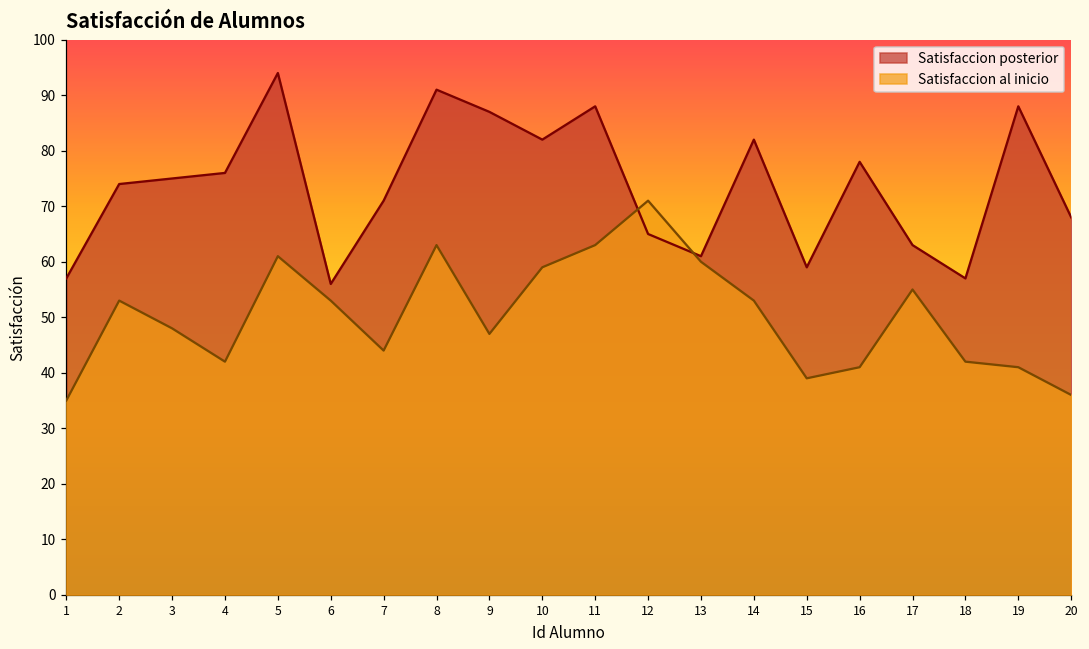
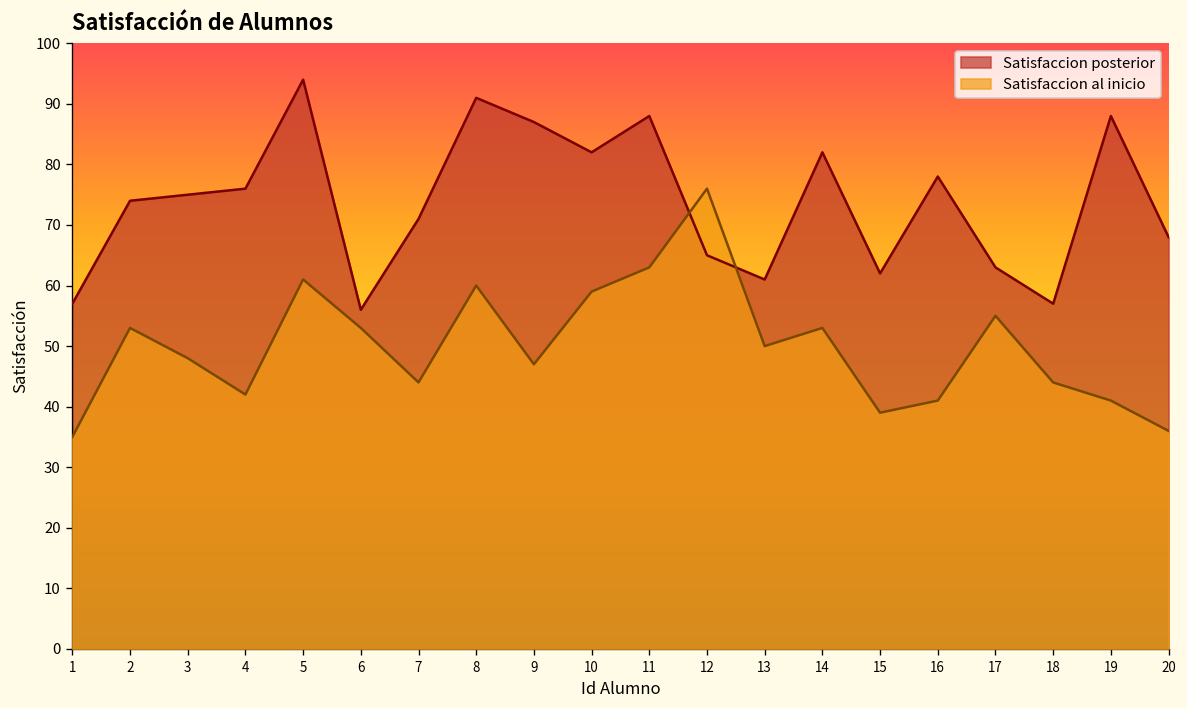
Satisfaccion al inicio, 8: 63 -> 60
Satisfaccion al inicio, 12: 71 -> 76
Satisfaccion al inicio, 13: 60 -> 50
Satisfaccion posterior, 15: 59 -> 62
Satisfaccion al inicio, 18: 42 -> 44
